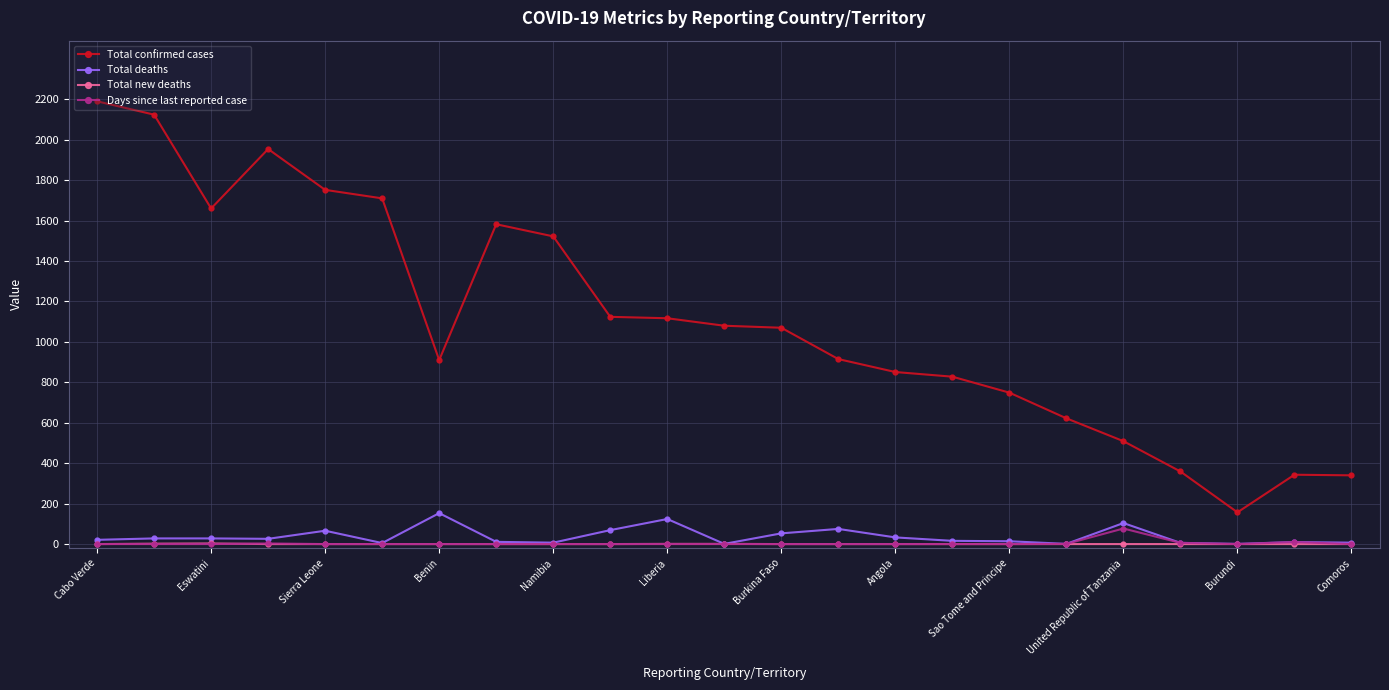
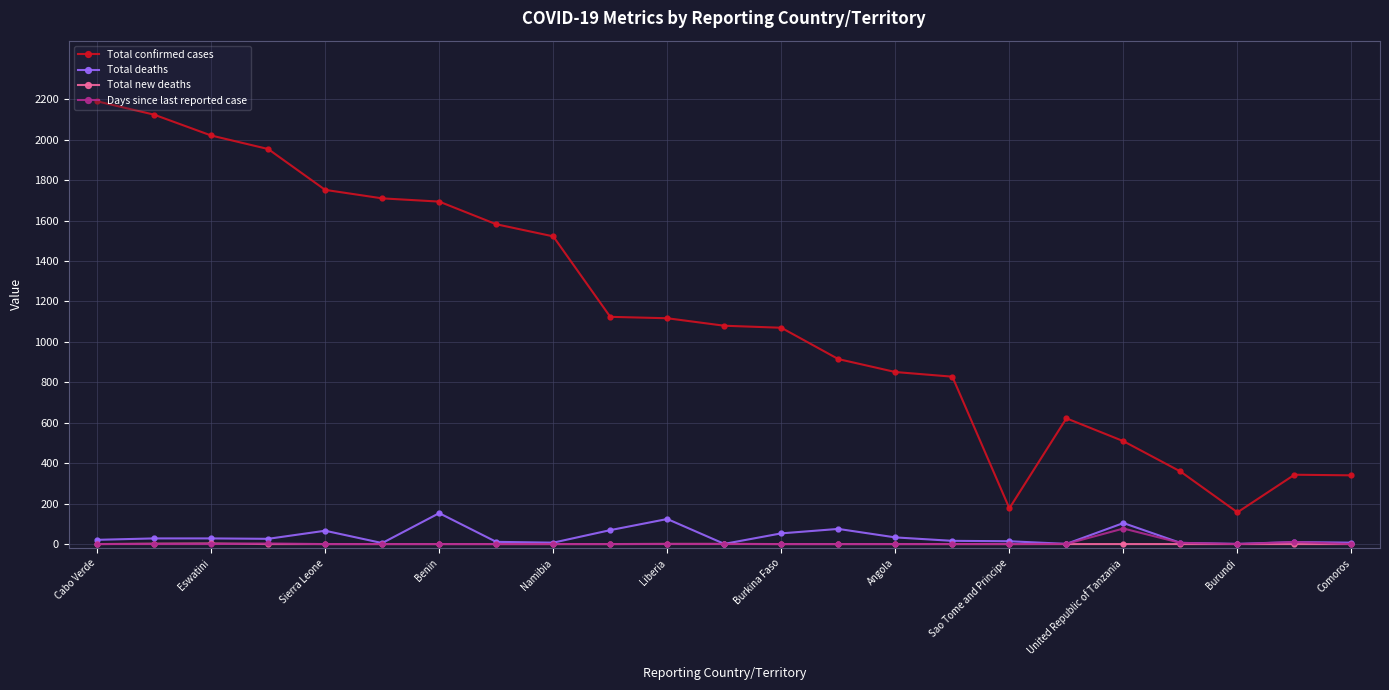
Total confirmed cases, Eswatini: 1660 -> 2020
Total confirmed cases, Benin: 910 -> 1690
Total confirmed cases, Sao Tome and Principe: 750 -> 180
